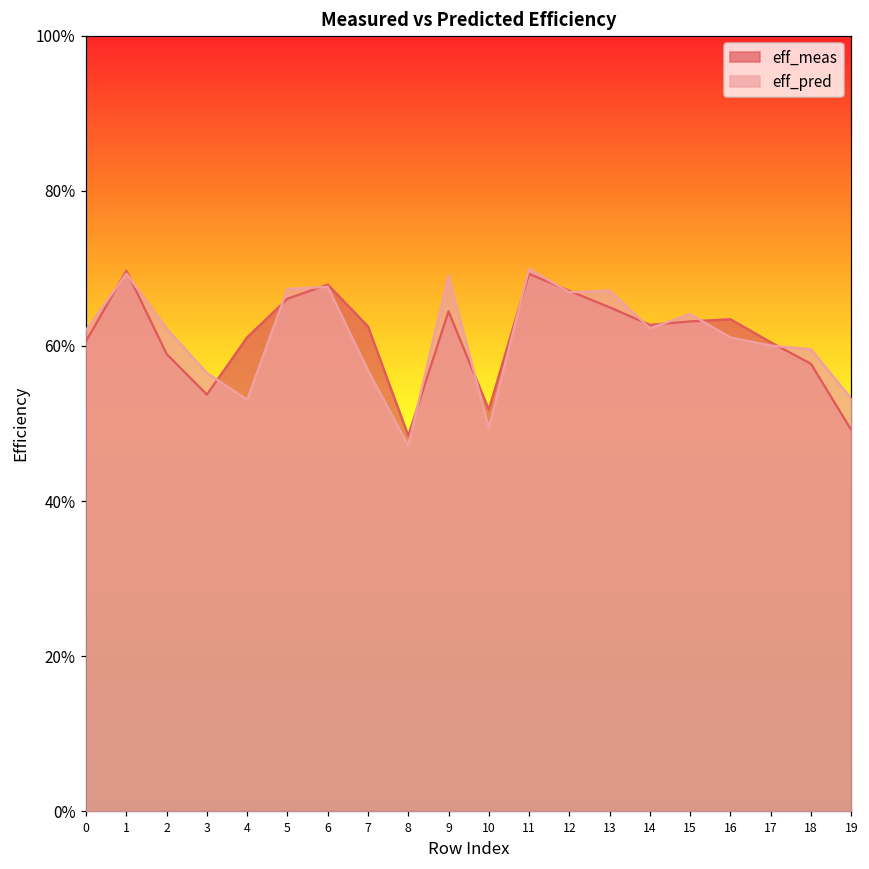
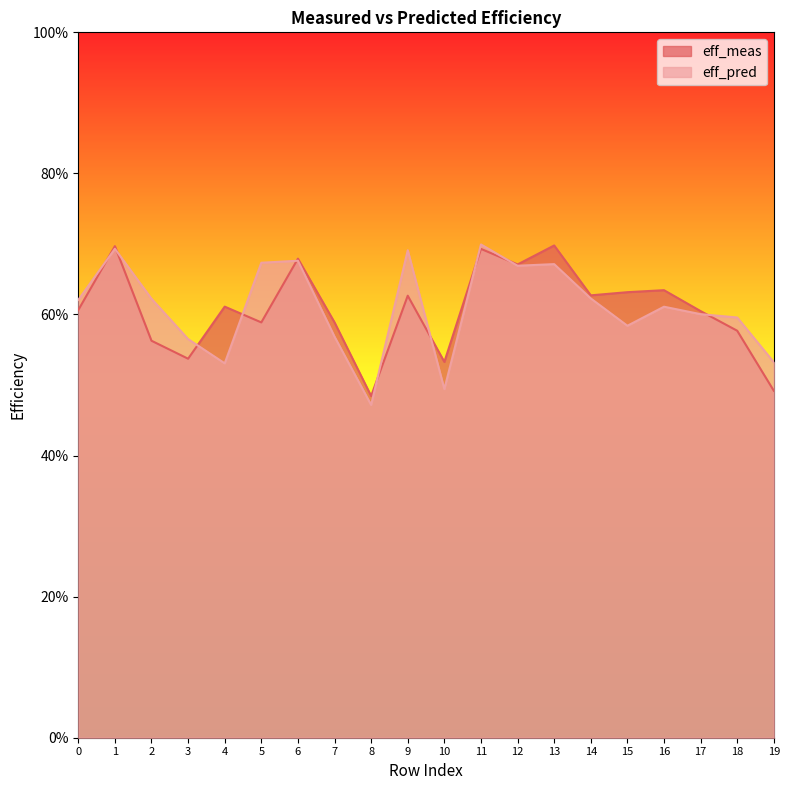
eff_meas, 2: 59% -> 56%
eff_meas, 5: 66% -> 59%
eff_meas, 7: 63% -> 59%
eff_meas, 9: 64% -> 63%
eff_meas, 10: 52% -> 53%
eff_meas, 13: 65% -> 70%
eff_pred, 15: 64% -> 58%
